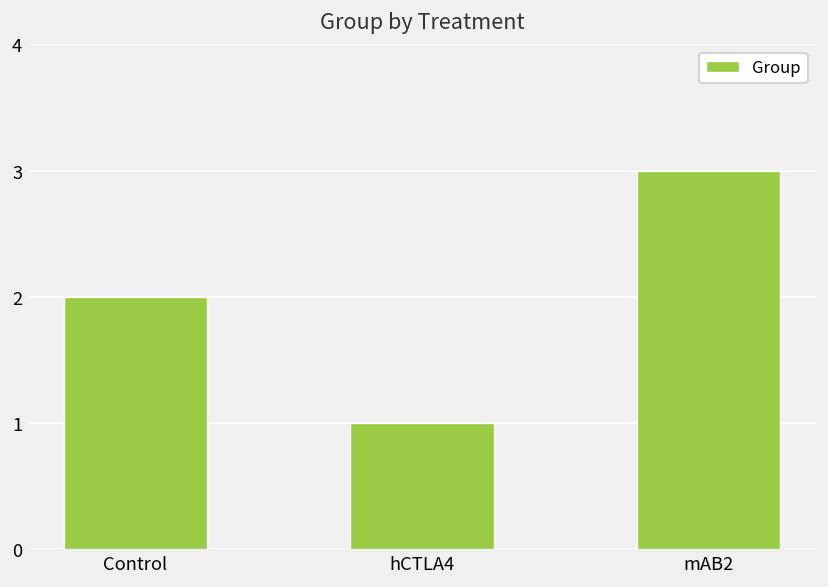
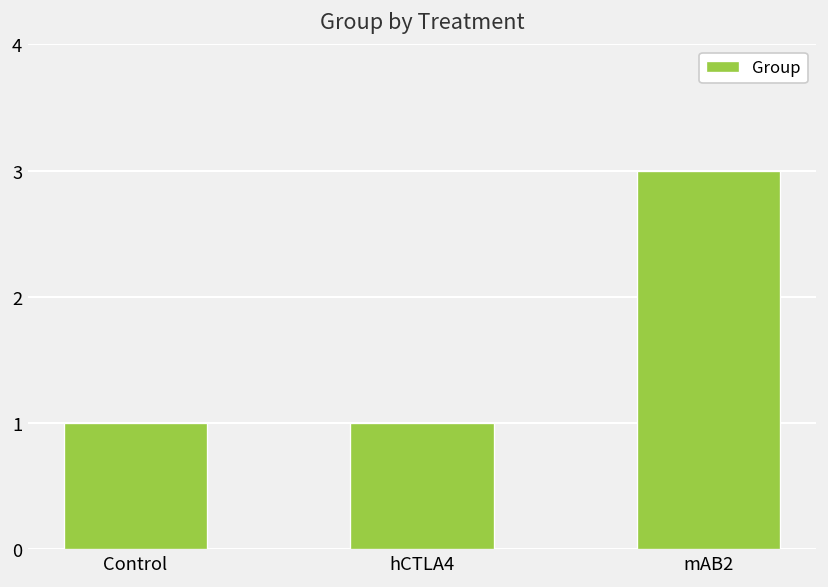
Control: 2 -> 1
